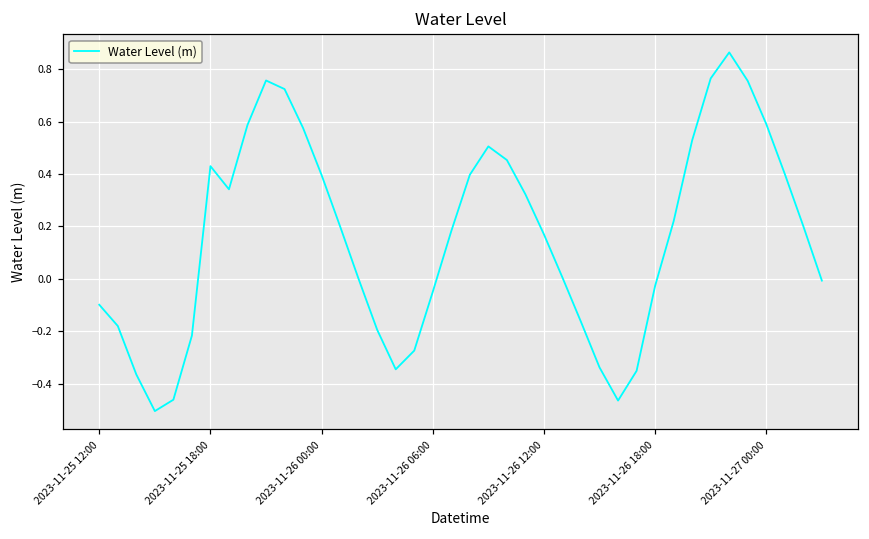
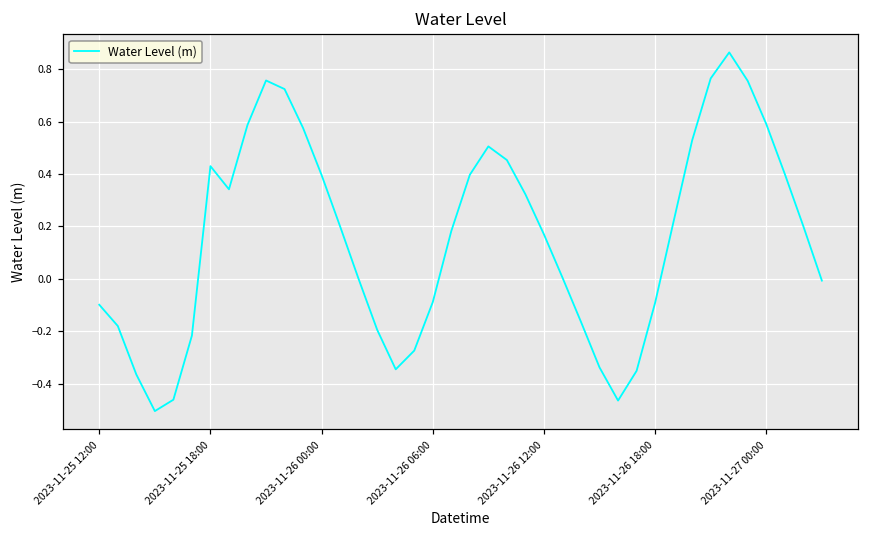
2023-11-26 06:00: -0.05 -> -0.09
2023-11-26 18:00: -0.03 -> -0.09
